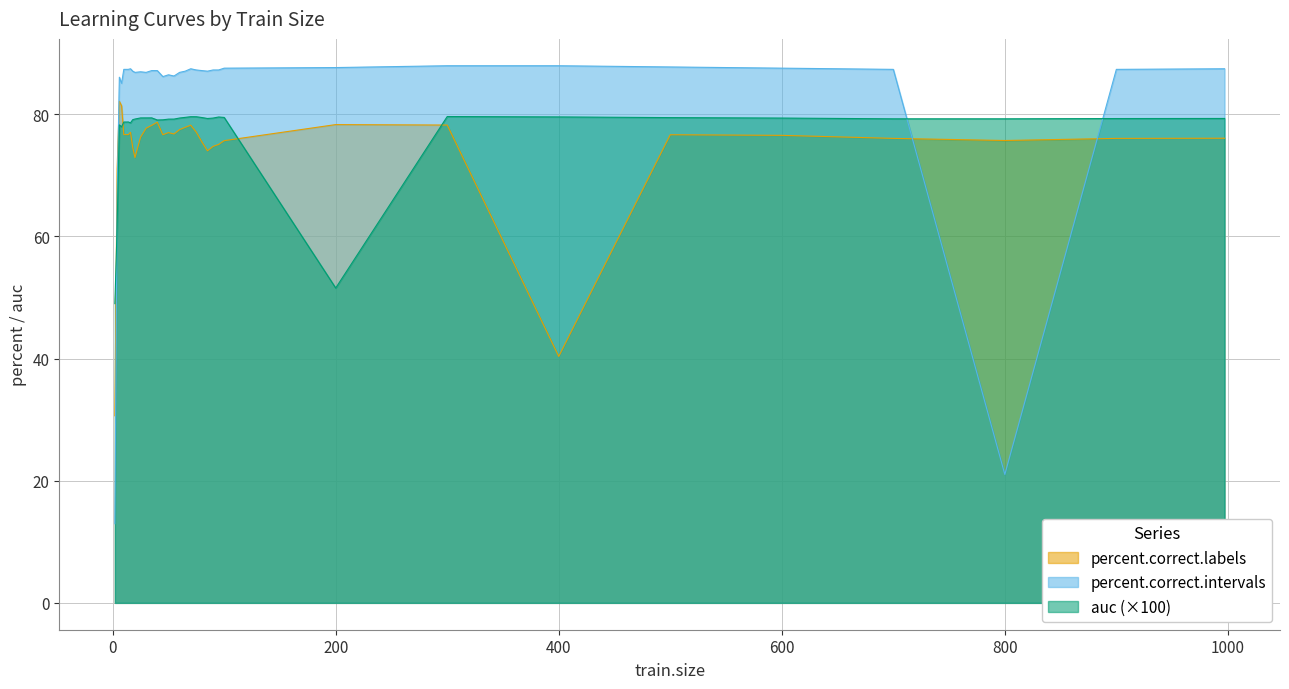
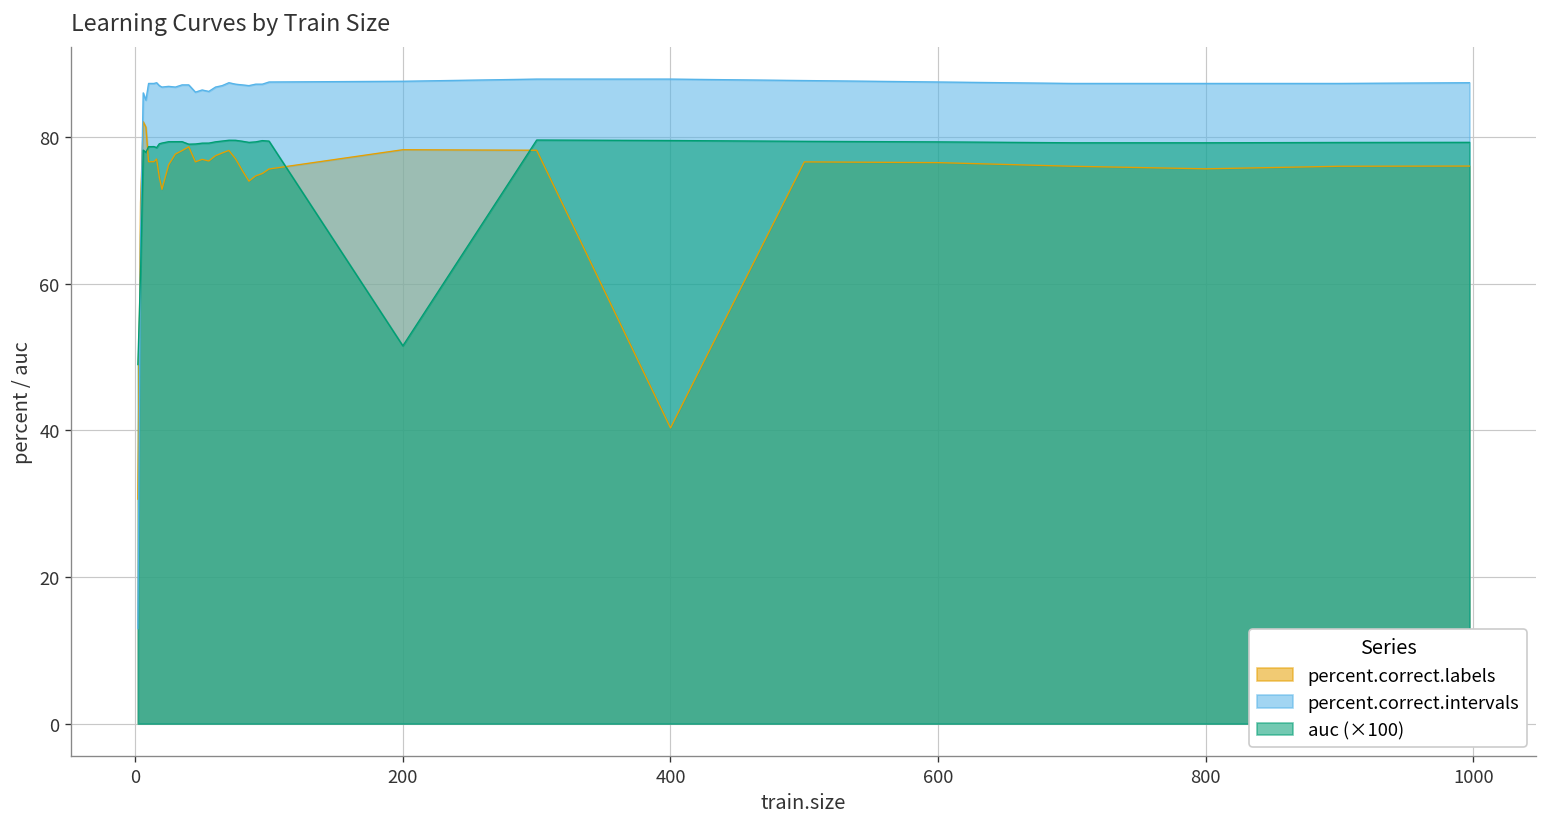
percent.correct.intervals, 800: 21 -> 87
